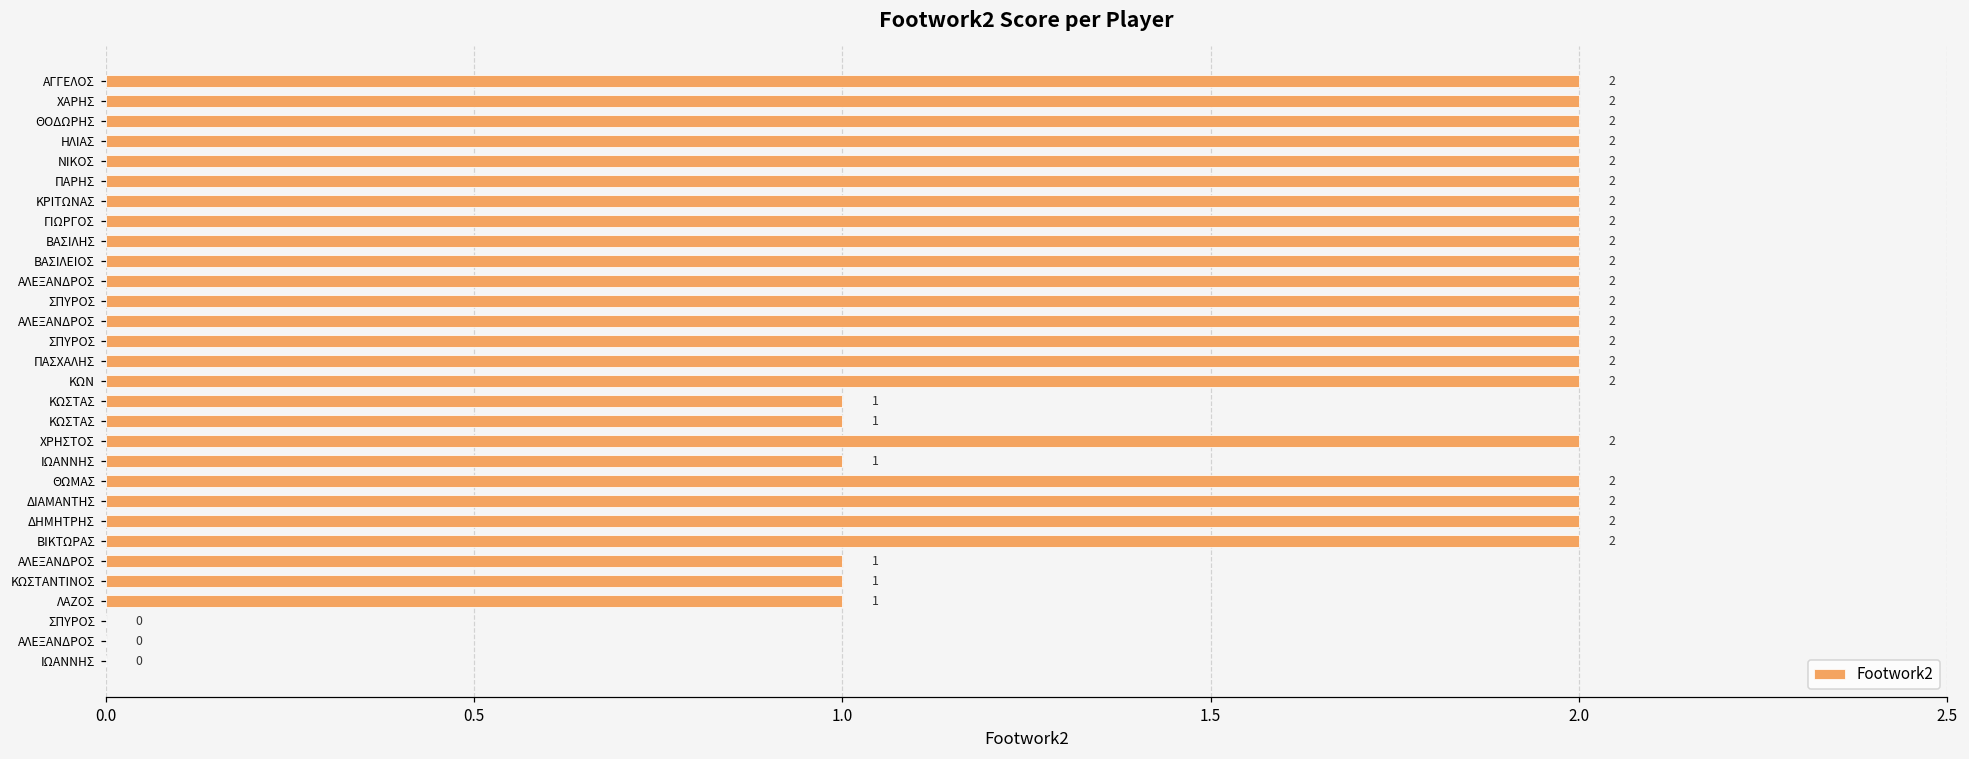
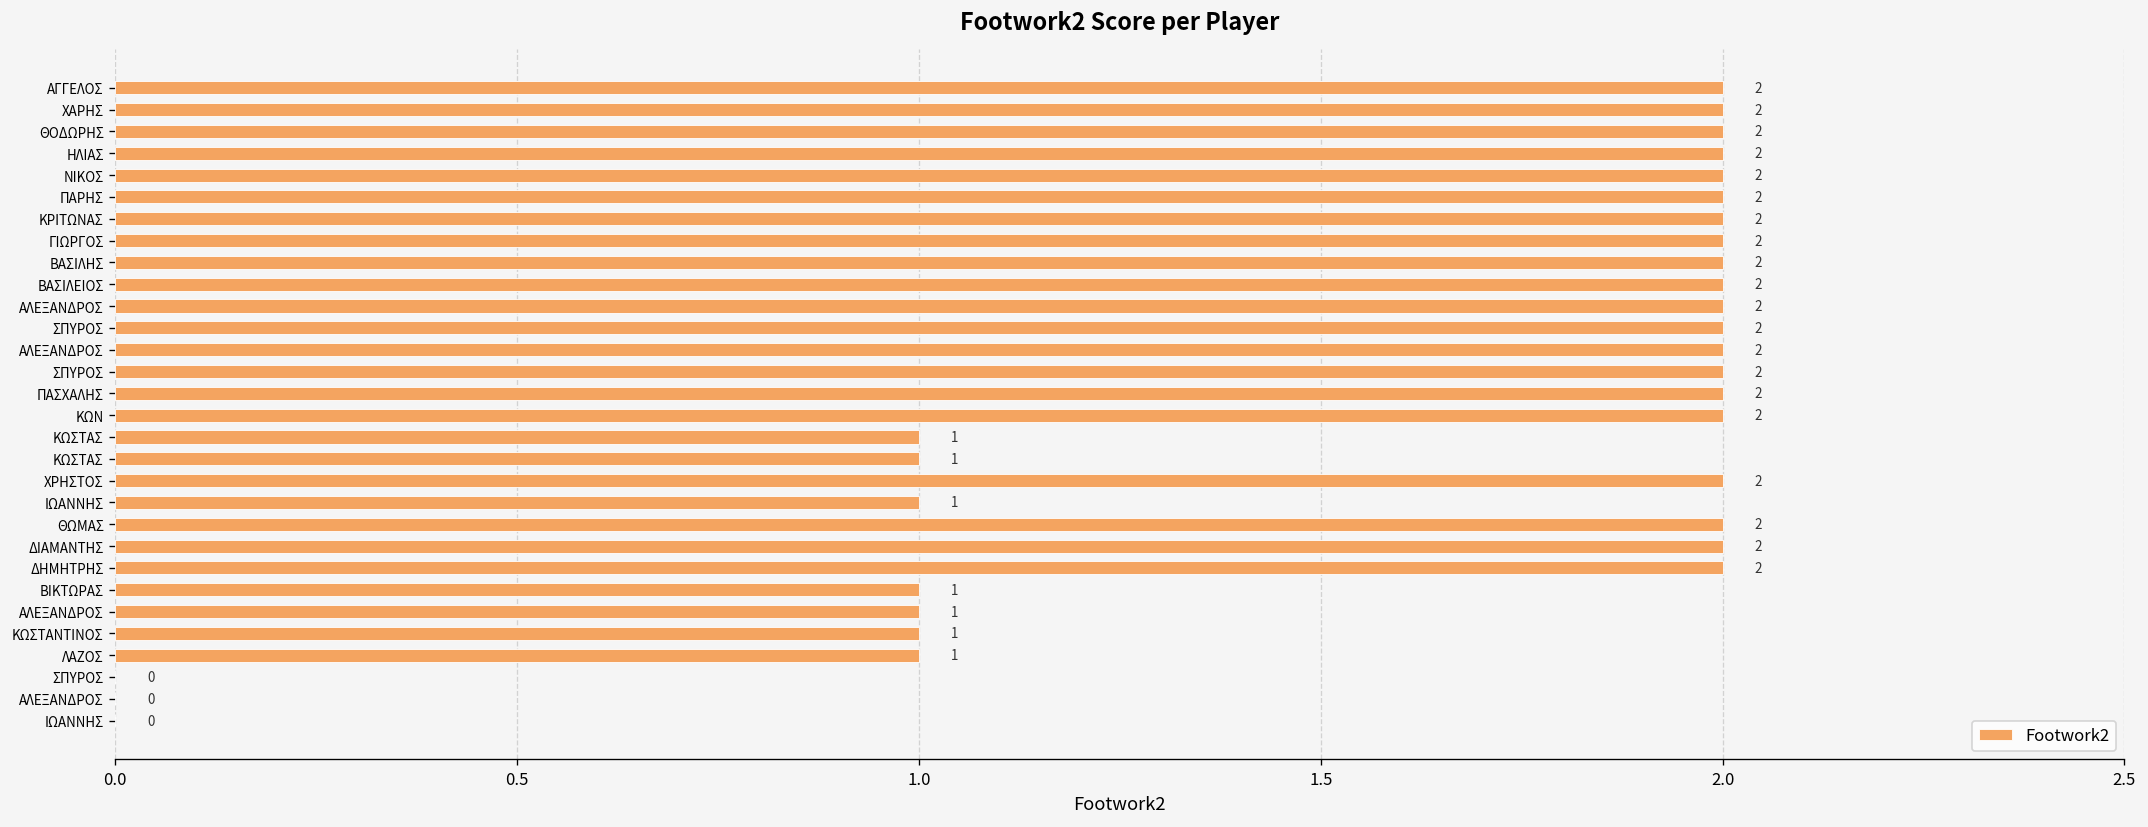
ΒΙΚΤΩΡΑΣ: 2 -> 1
